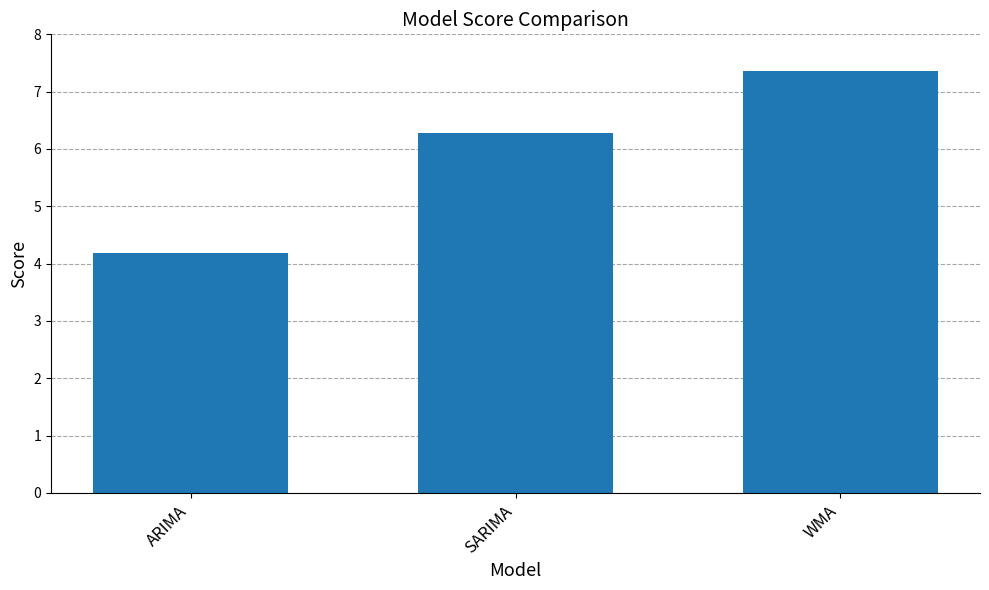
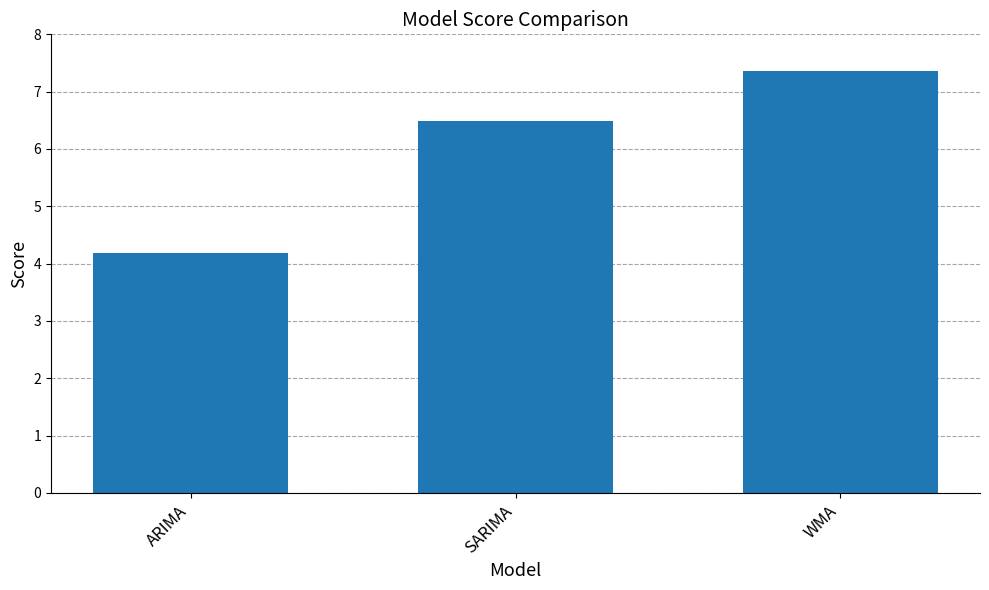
SARIMA: 6.3 -> 6.5
